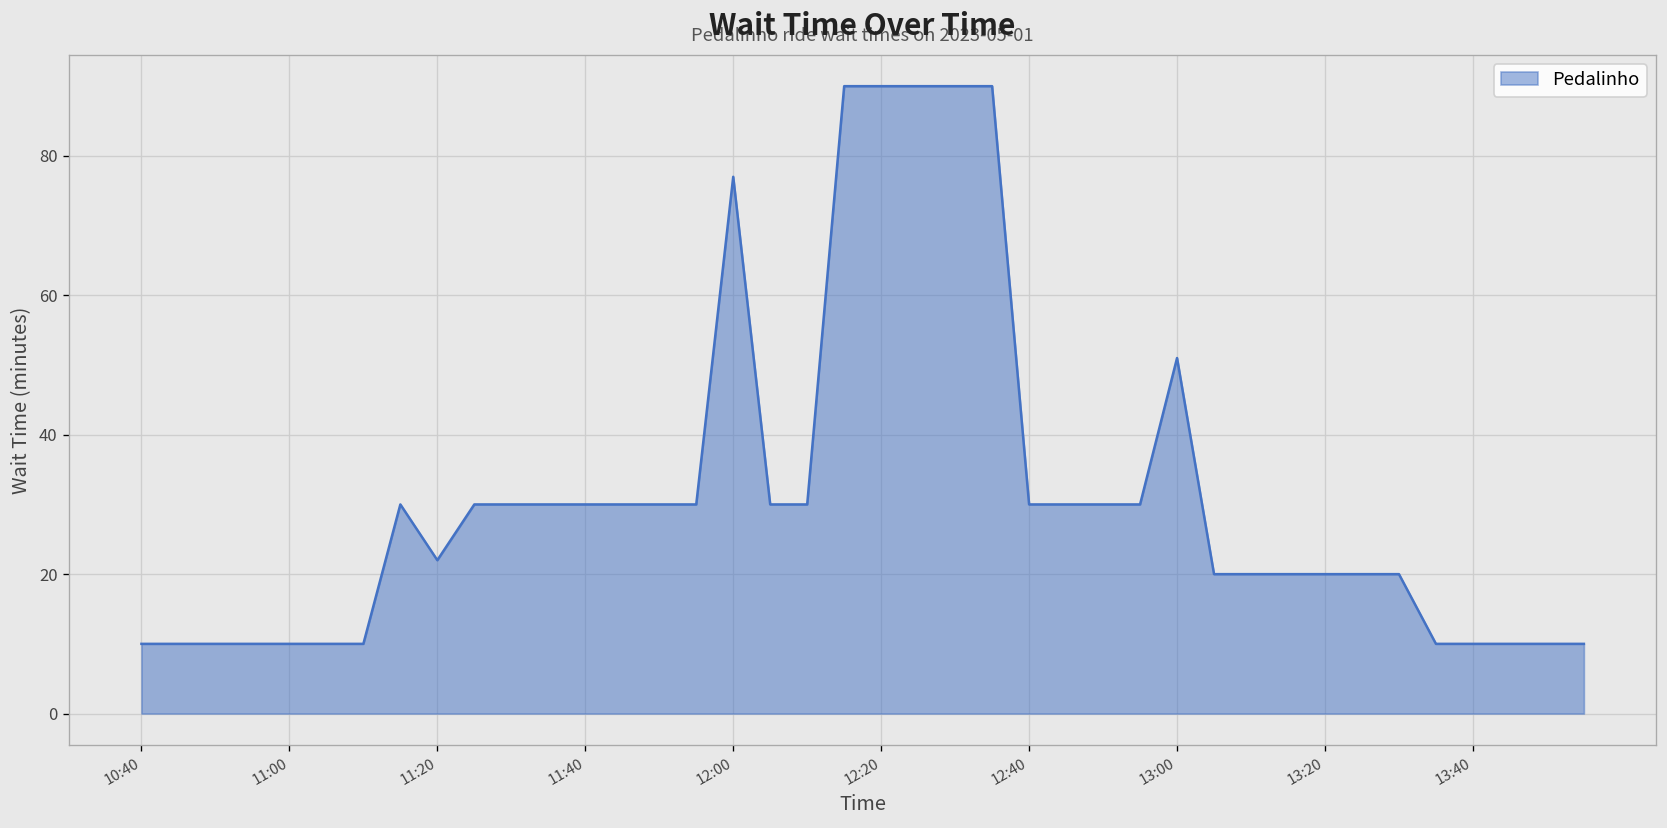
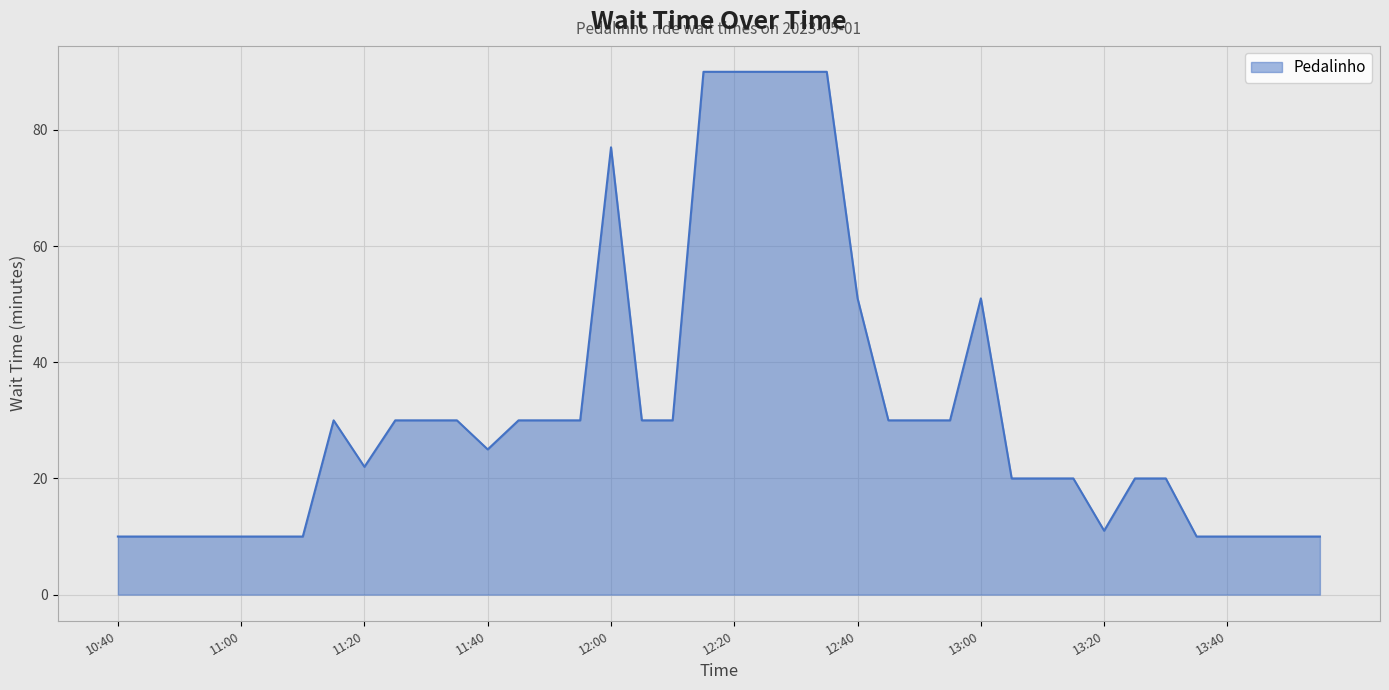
11:40: 30 -> 25
12:40: 30 -> 51
13:20: 20 -> 11
